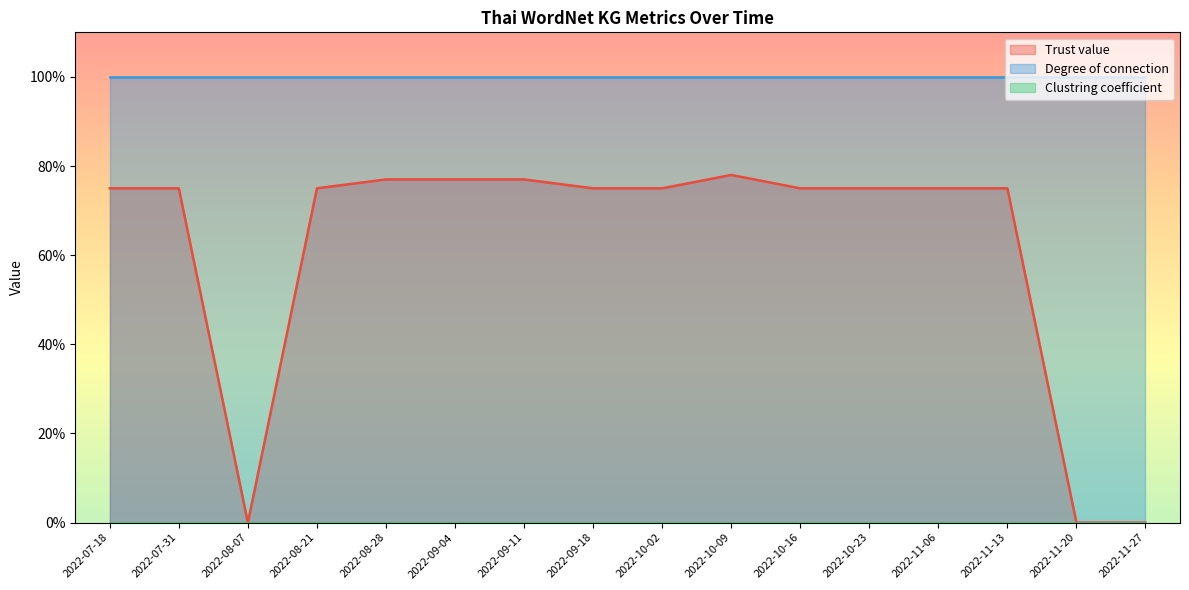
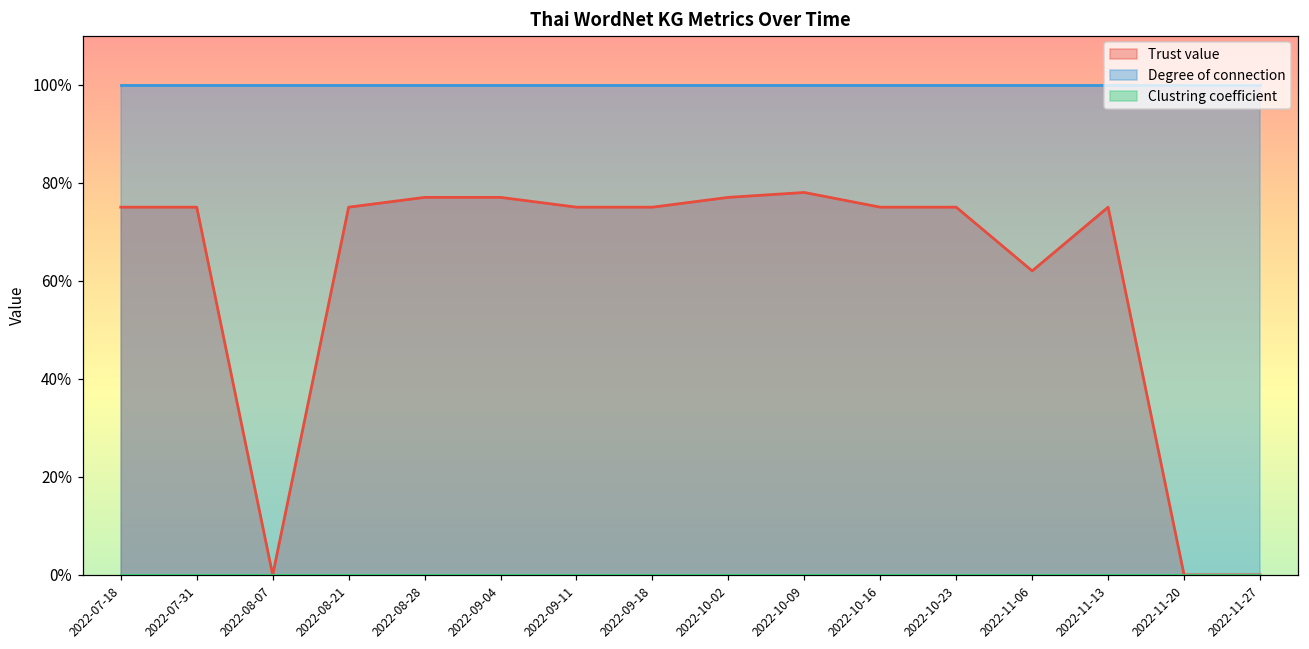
Trust value, 2022-09-11: 77% -> 75%
Trust value, 2022-10-02: 75% -> 77%
Trust value, 2022-11-06: 75% -> 62%
